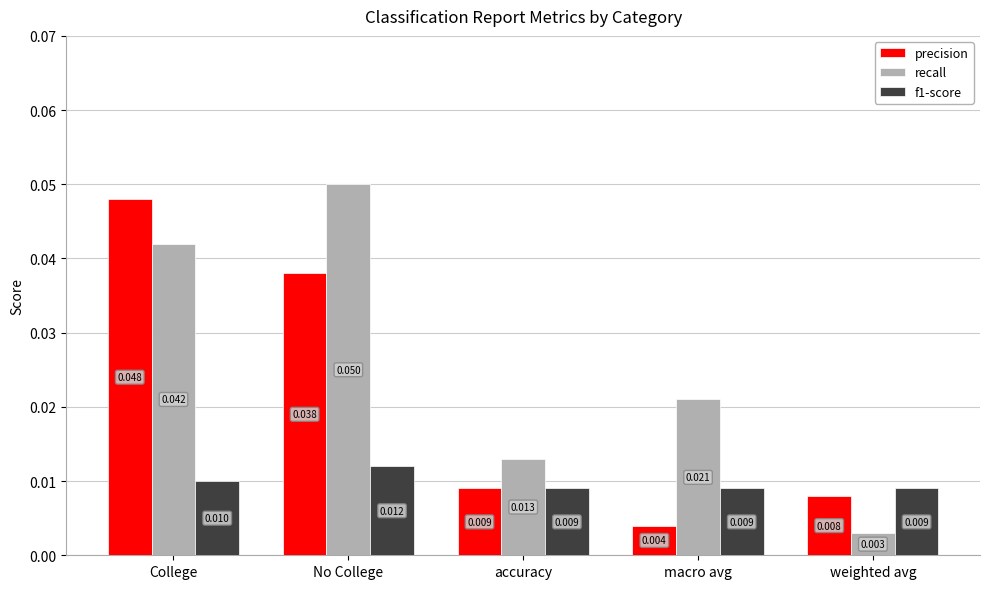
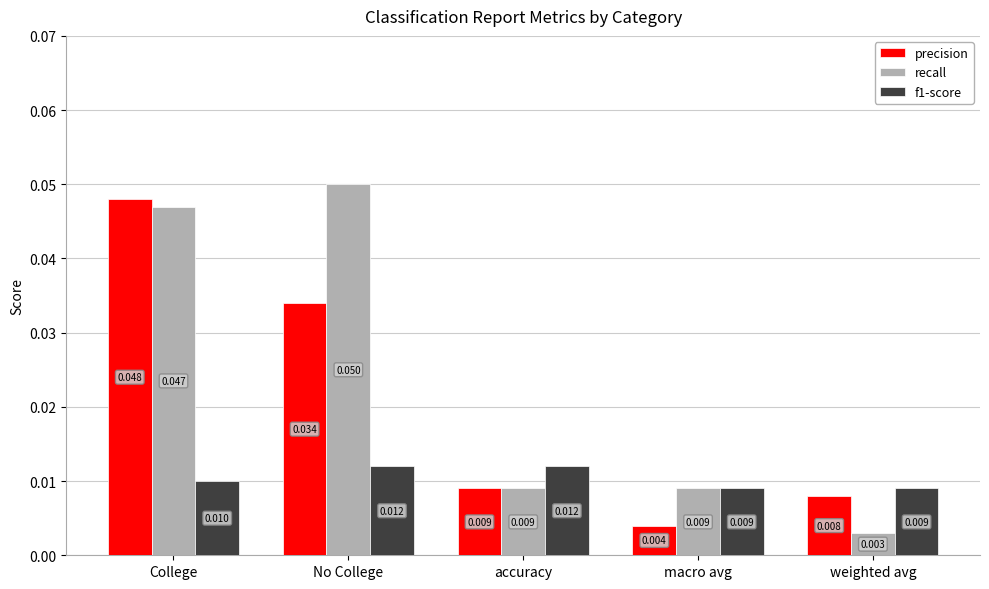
recall, College: 0.042 -> 0.047
precision, No College: 0.038 -> 0.034
recall, accuracy: 0.013 -> 0.009
f1-score, accuracy: 0.009 -> 0.012
recall, macro avg: 0.021 -> 0.009
